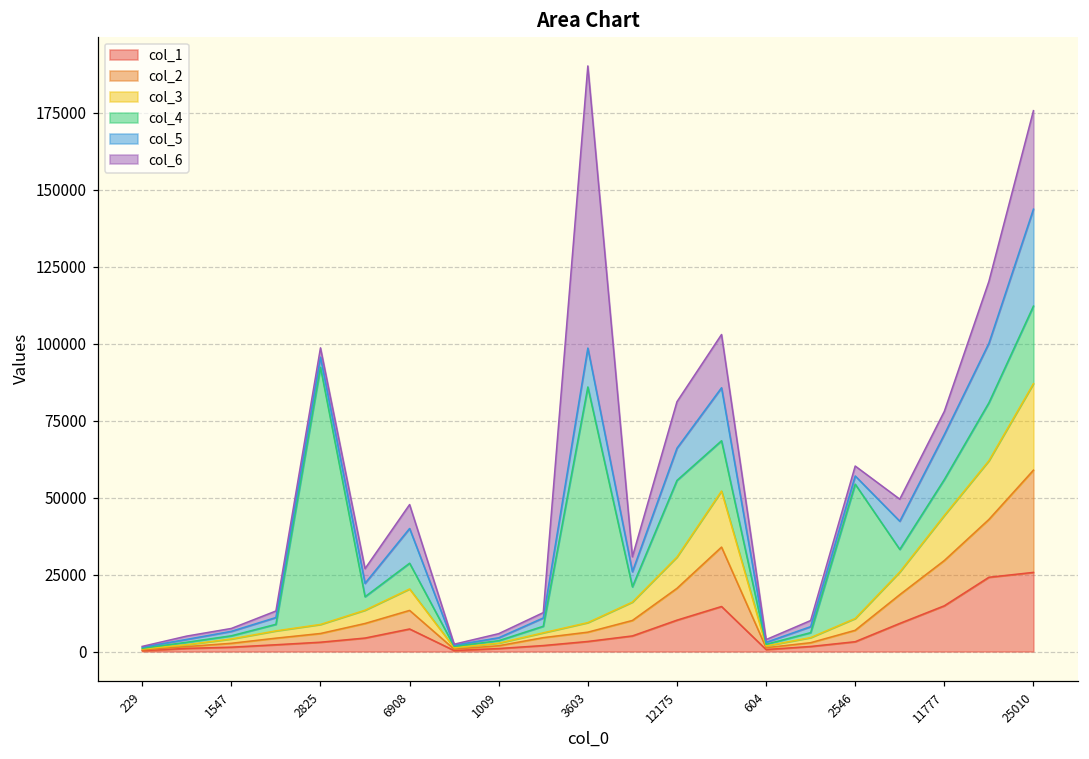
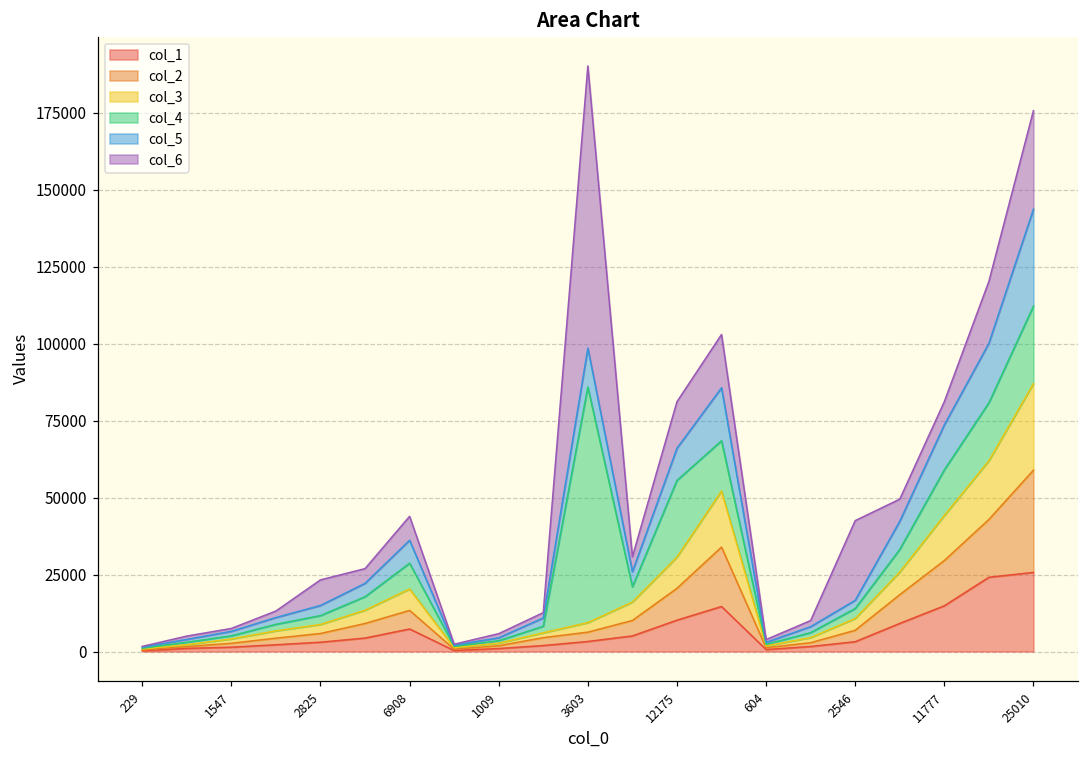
col_4, 2825: 84000 -> 3000
col_6, 2825: 3000 -> 8000
col_5, 6908: 11000 -> 7000
col_4, 2546: 44000 -> 3000
col_6, 2546: 3000 -> 26000
col_4, 11777: 12000 -> 15000
